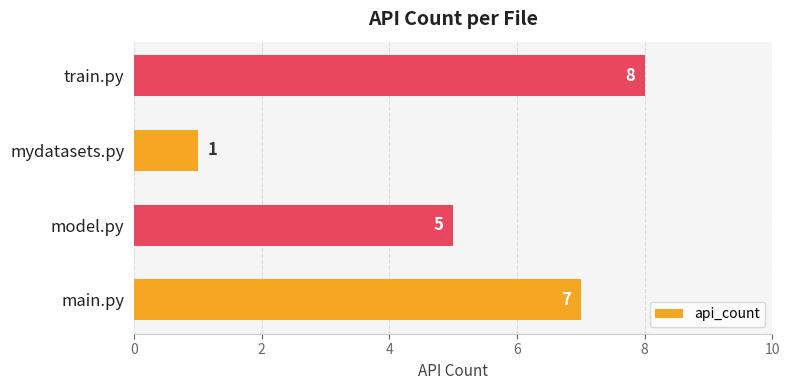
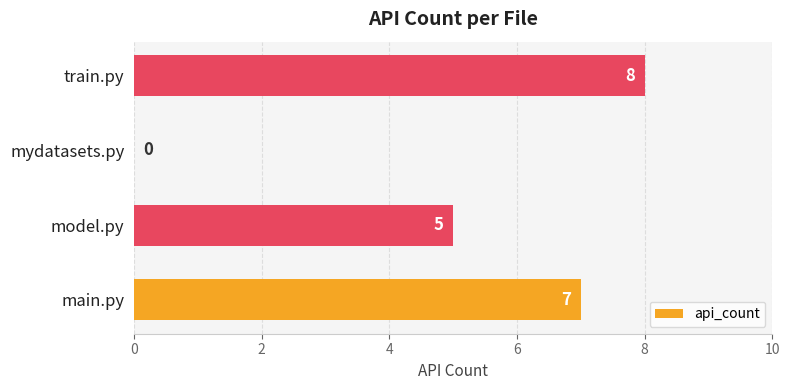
mydatasets.py: 1 -> 0
